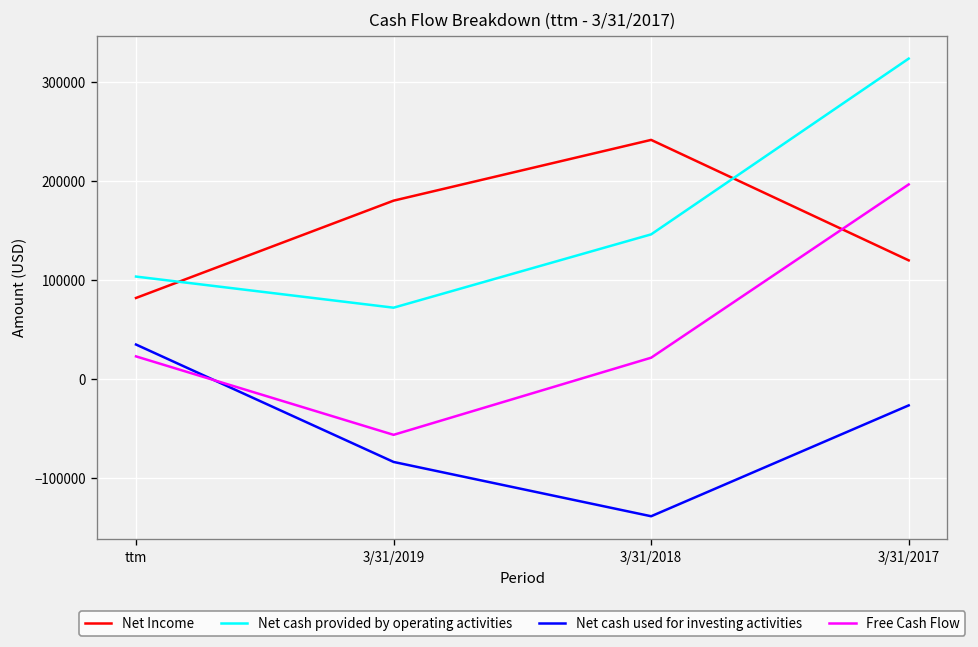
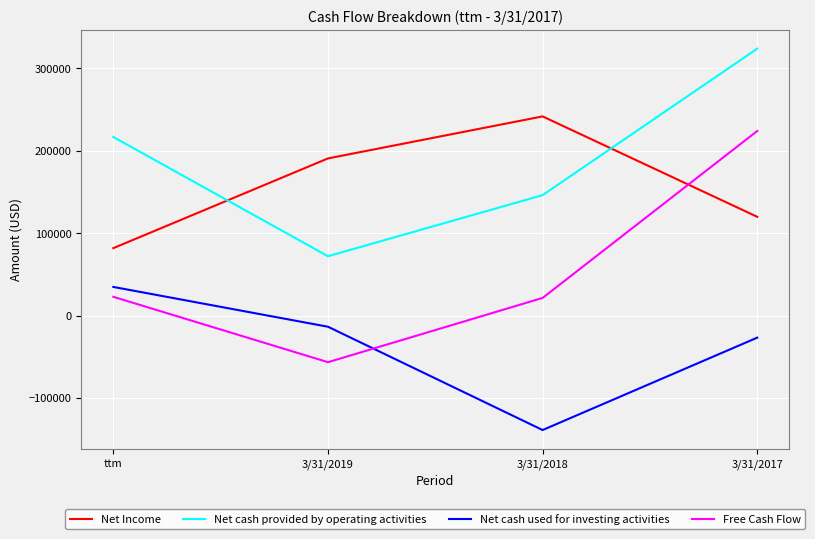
Net cash provided by operating activities, ttm: 100000 -> 220000
Net Income, 3/31/2019: 180000 -> 190000
Net cash used for investing activities, 3/31/2019: -80000 -> -10000
Free Cash Flow, 3/31/2017: 200000 -> 220000
